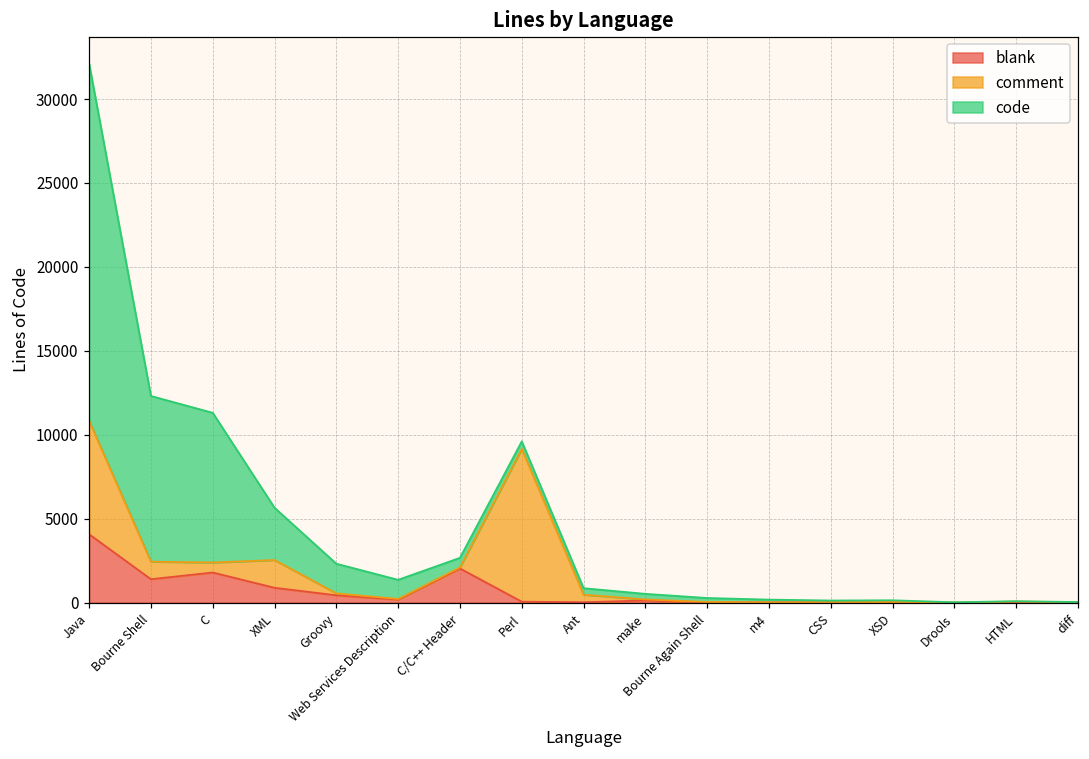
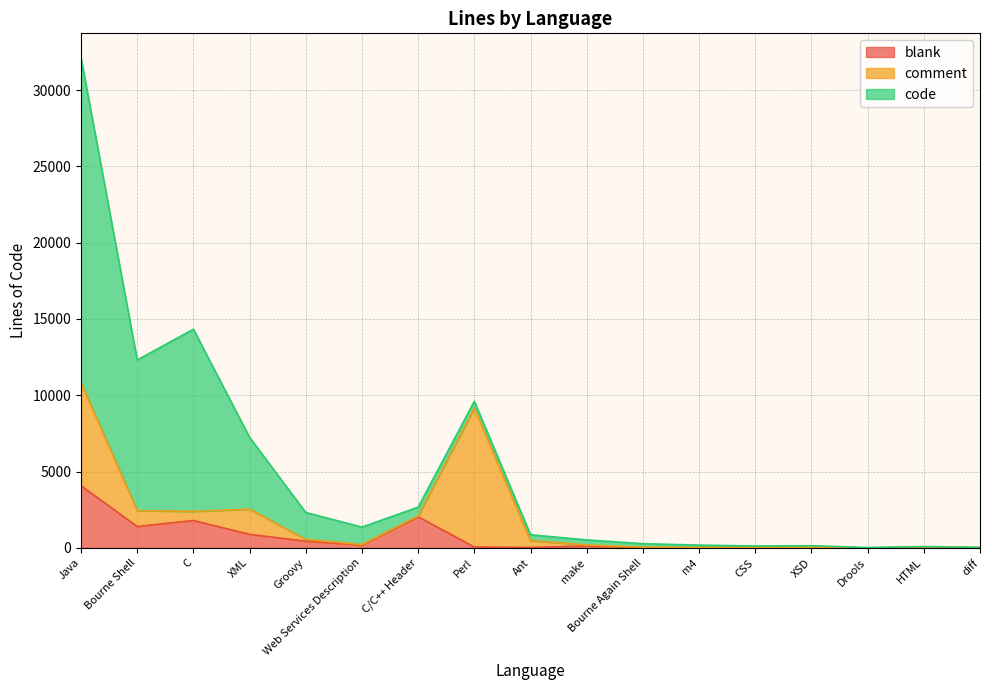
code, C: 8900 -> 11900
code, XML: 3100 -> 4700
